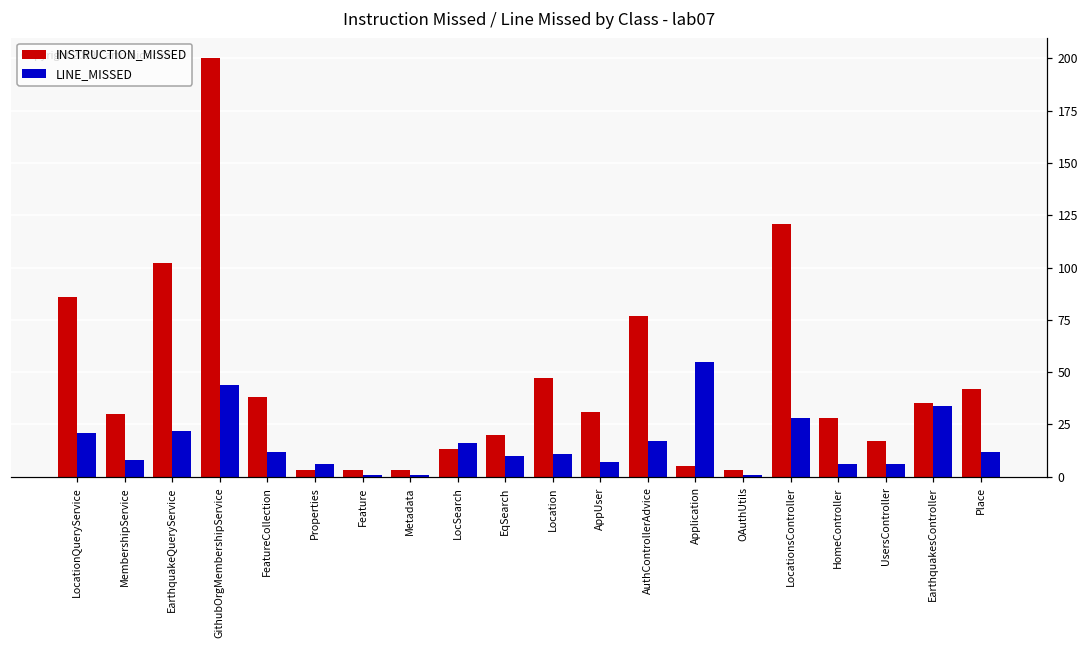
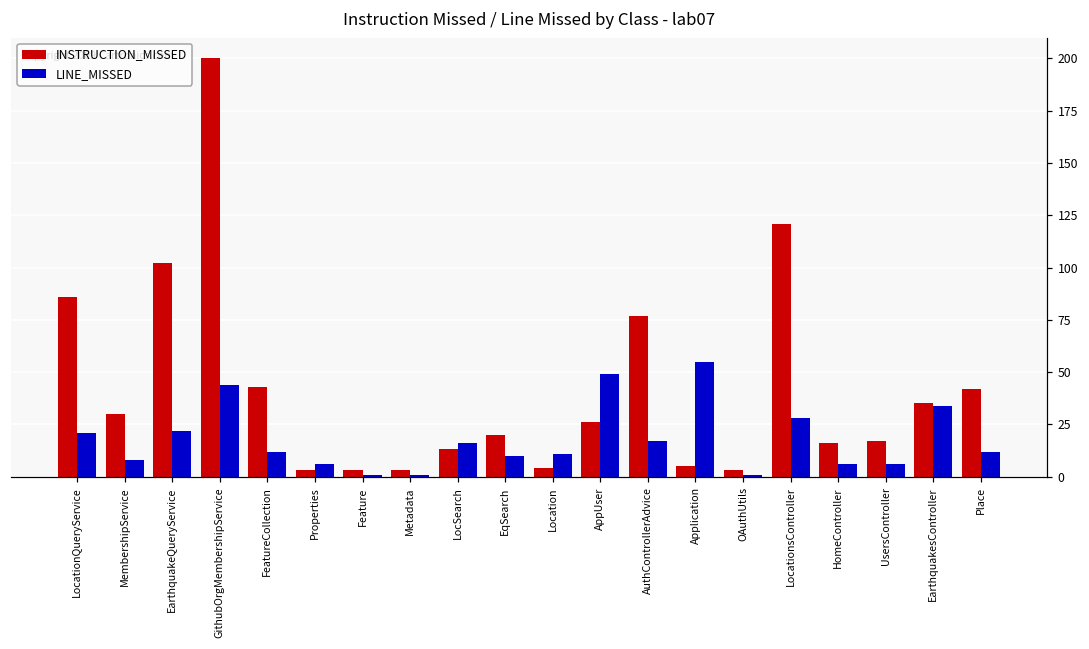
INSTRUCTION_MISSED, FeatureCollection: 38 -> 43
INSTRUCTION_MISSED, Location: 47 -> 4
INSTRUCTION_MISSED, AppUser: 31 -> 26
LINE_MISSED, AppUser: 7 -> 49
INSTRUCTION_MISSED, HomeController: 28 -> 16
